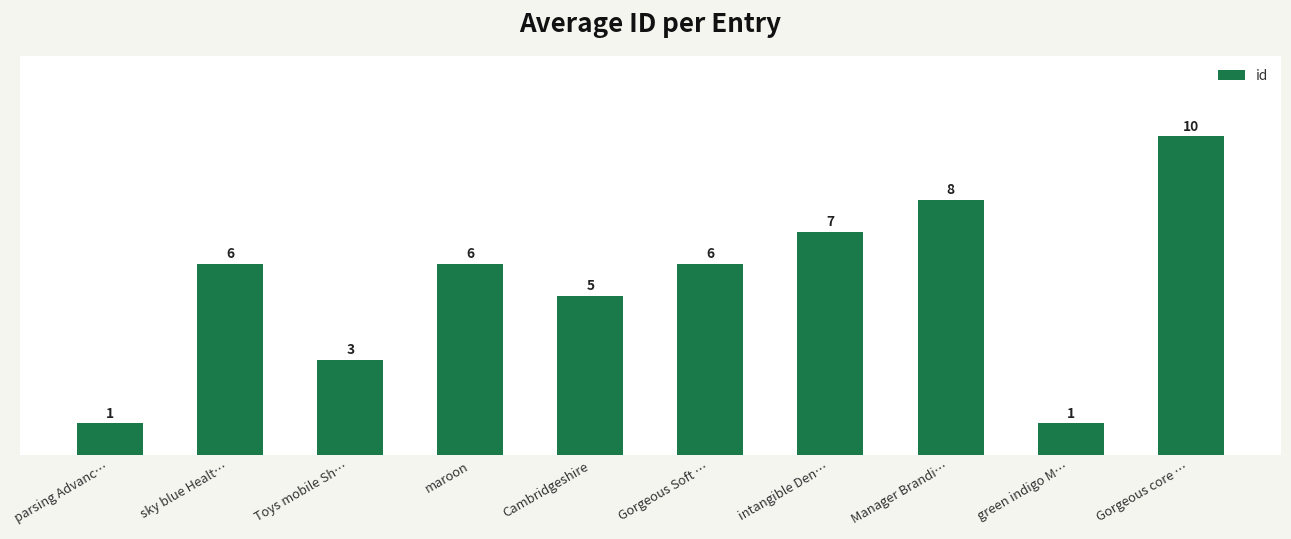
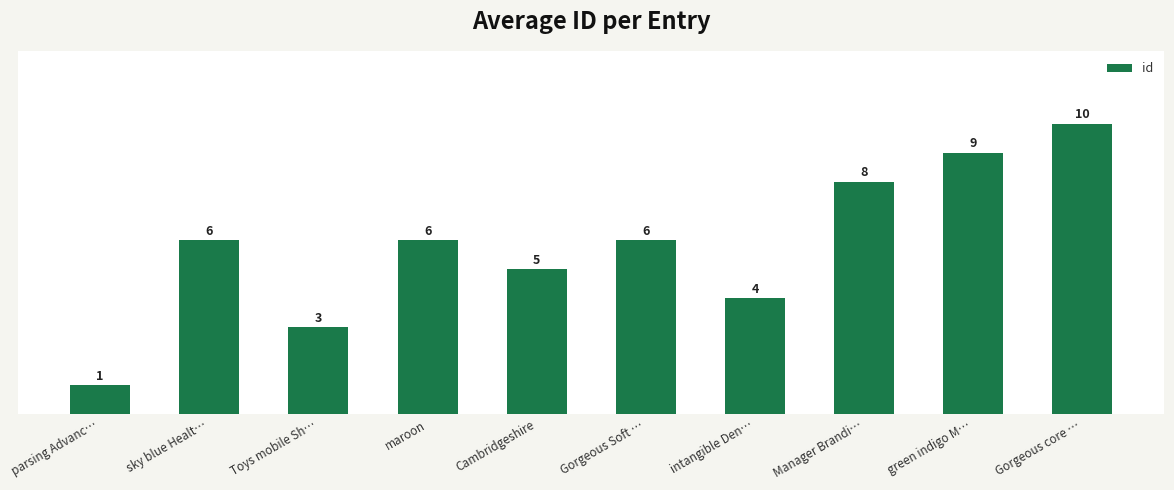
intangible Den…: 7 -> 4
green indigo M…: 1 -> 9
